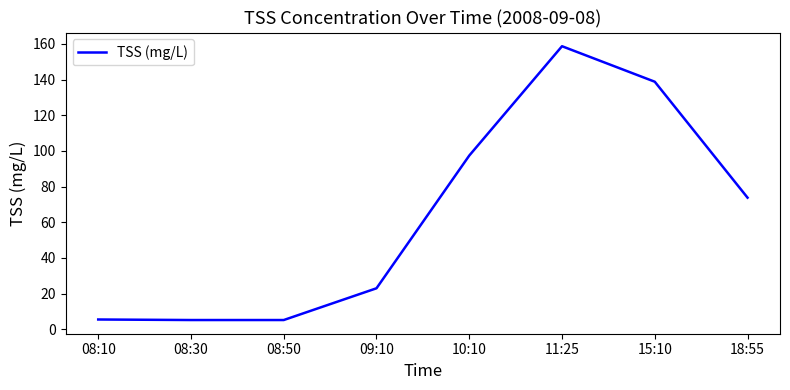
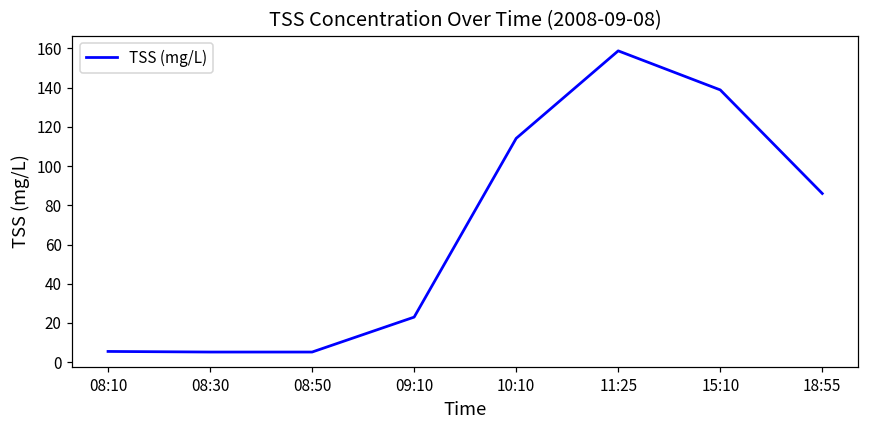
10:10: 97 -> 114
18:55: 74 -> 86
